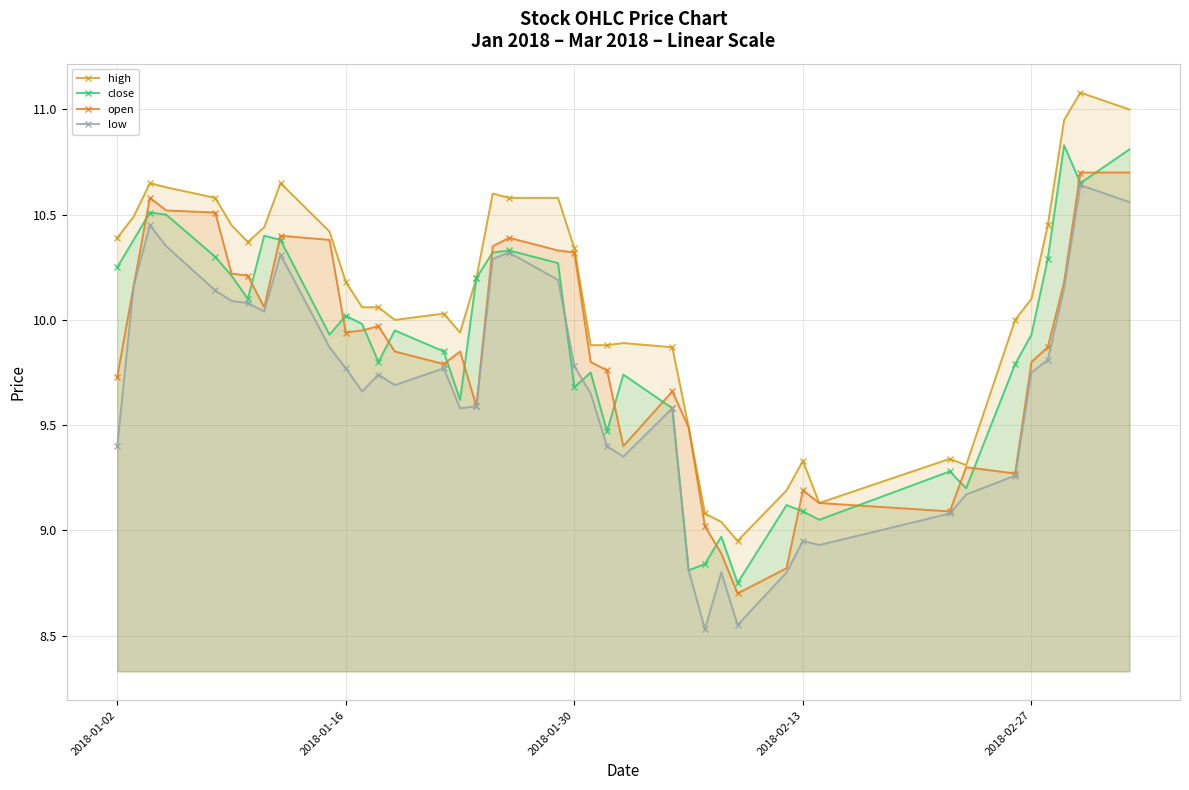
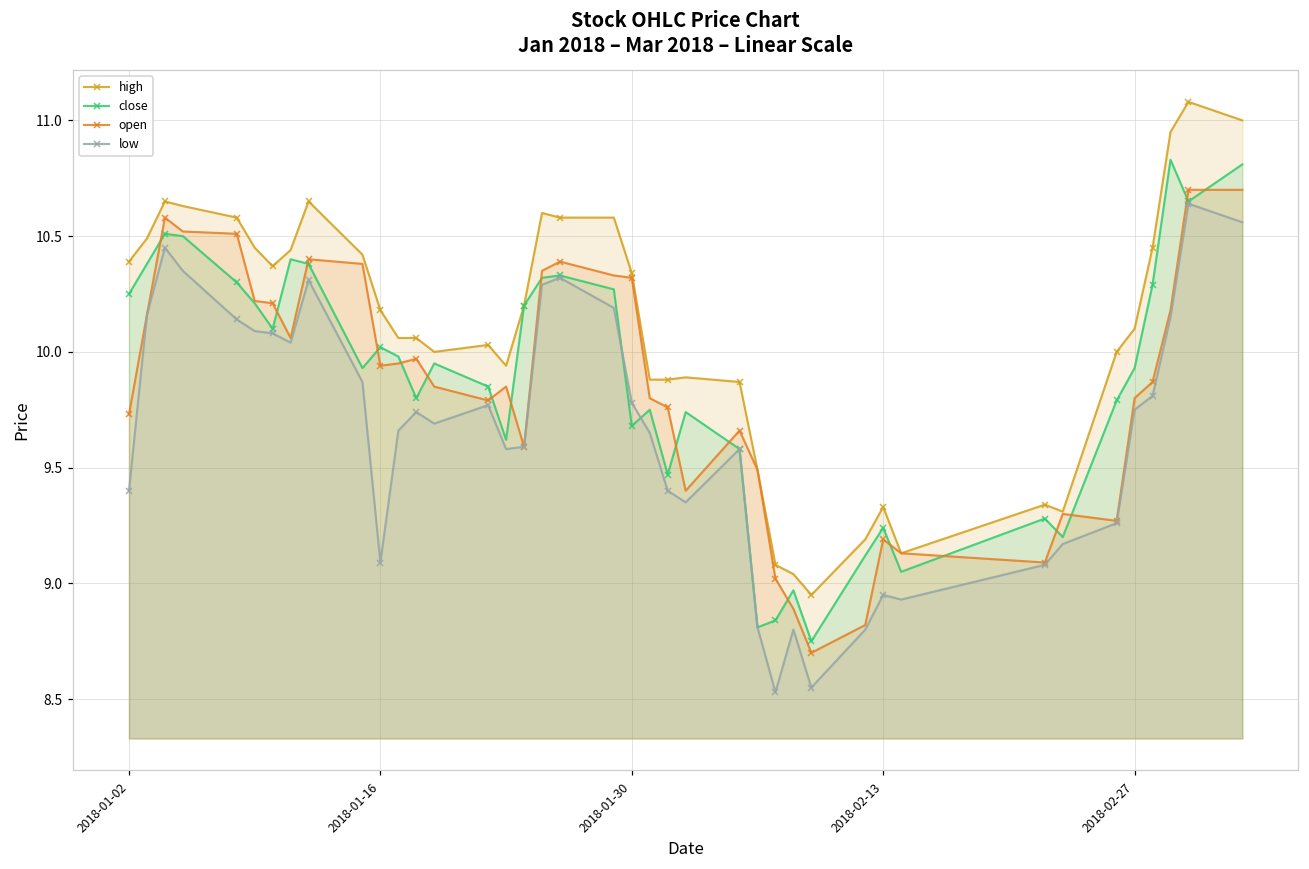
low, 2018-01-16: 9.77 -> 9.09
close, 2018-02-13: 9.09 -> 9.24
